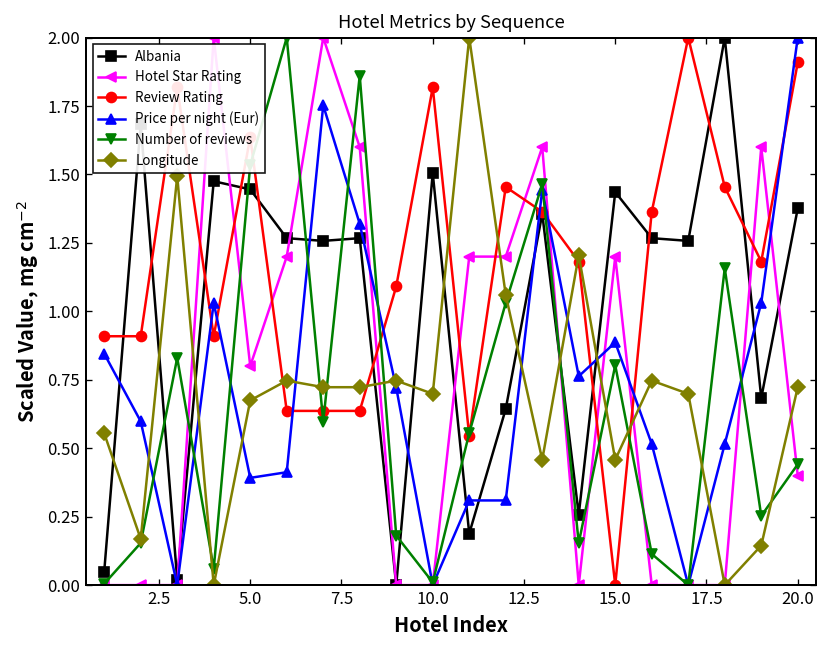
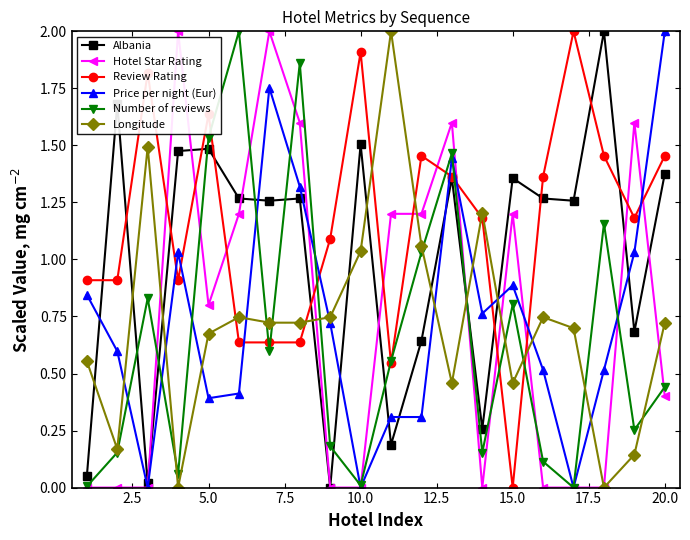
Albania, 5.0: 1.45 -> 1.49
Review Rating, 10.0: 1.82 -> 1.91
Longitude, 10.0: 0.70 -> 1.04
Albania, 15.0: 1.44 -> 1.36
Review Rating, 20.0: 1.91 -> 1.45
